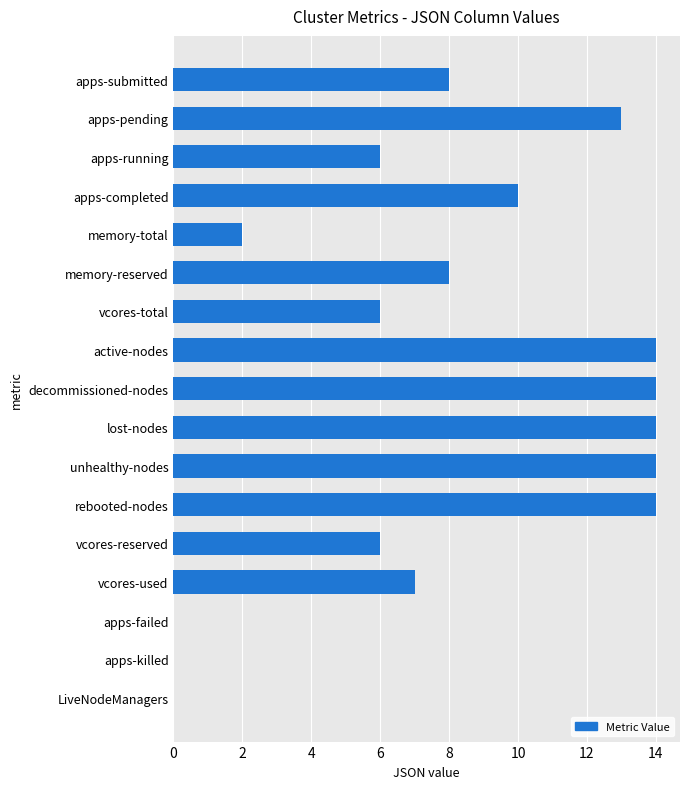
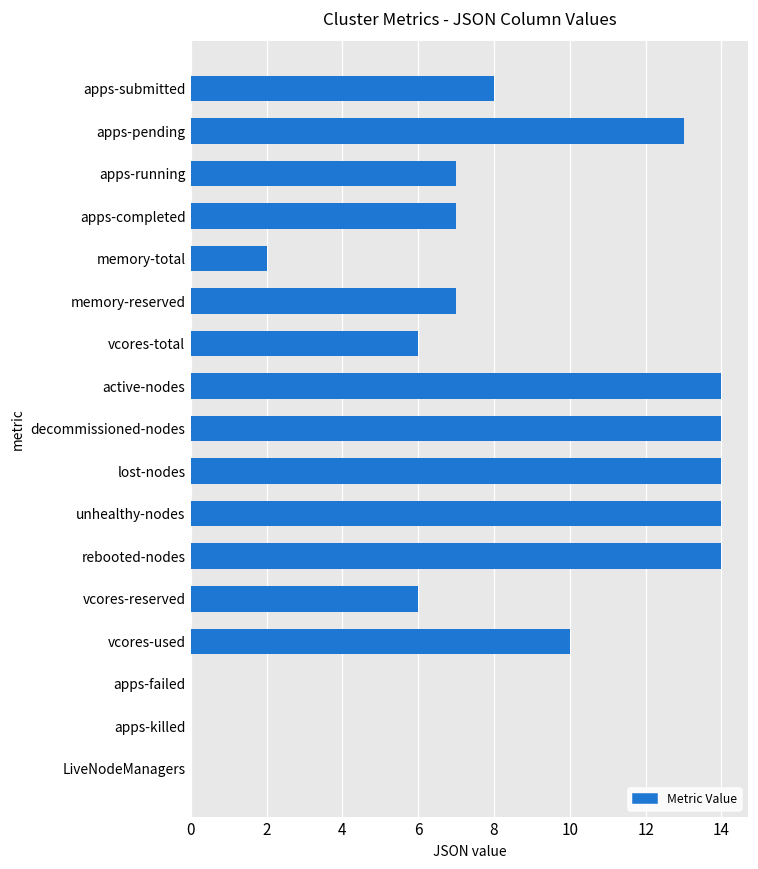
apps-running: 6 -> 7
apps-completed: 10 -> 7
memory-reserved: 8 -> 7
vcores-used: 7 -> 10
